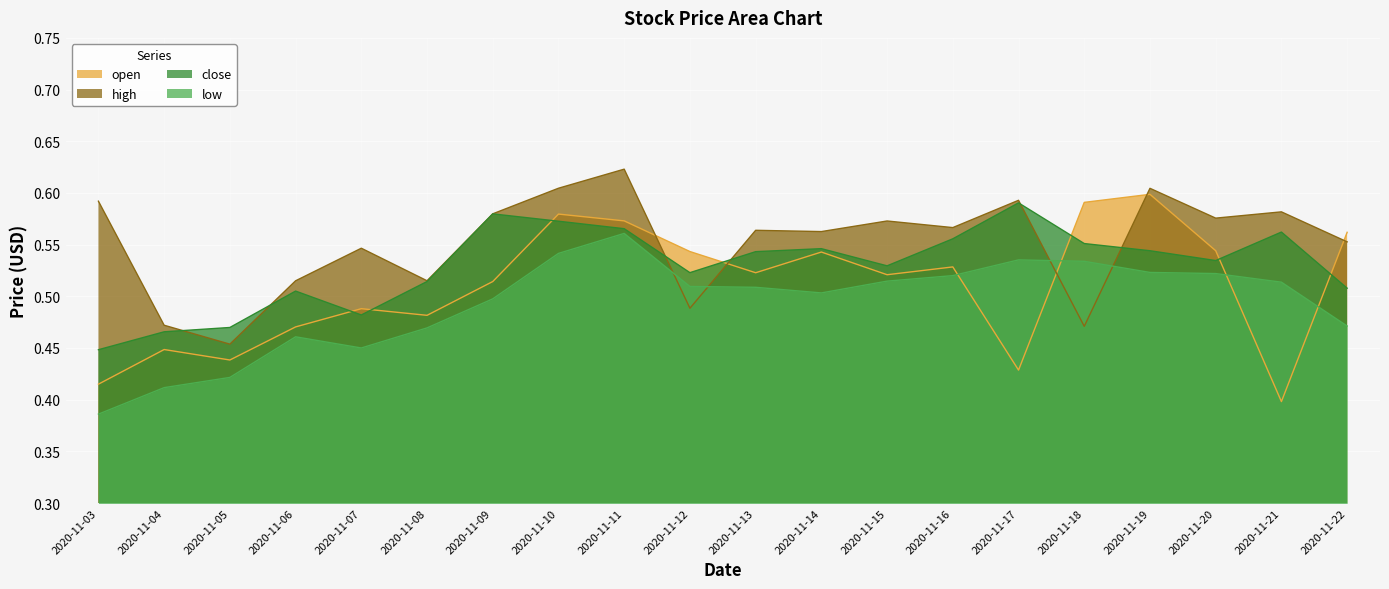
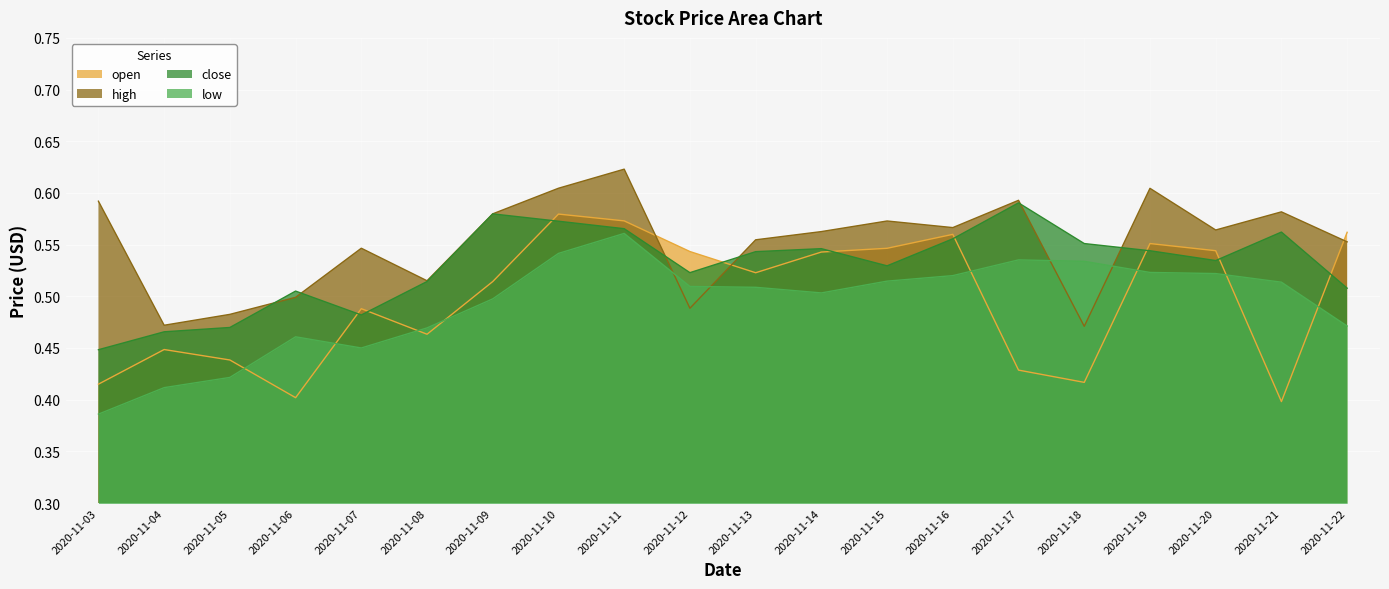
high, 2020-11-05: 0.454 -> 0.483
open, 2020-11-06: 0.470 -> 0.402
high, 2020-11-06: 0.515 -> 0.499
open, 2020-11-08: 0.482 -> 0.463
high, 2020-11-13: 0.564 -> 0.555
open, 2020-11-15: 0.521 -> 0.546
open, 2020-11-16: 0.528 -> 0.560
open, 2020-11-18: 0.591 -> 0.417
open, 2020-11-19: 0.599 -> 0.551
high, 2020-11-20: 0.576 -> 0.564
